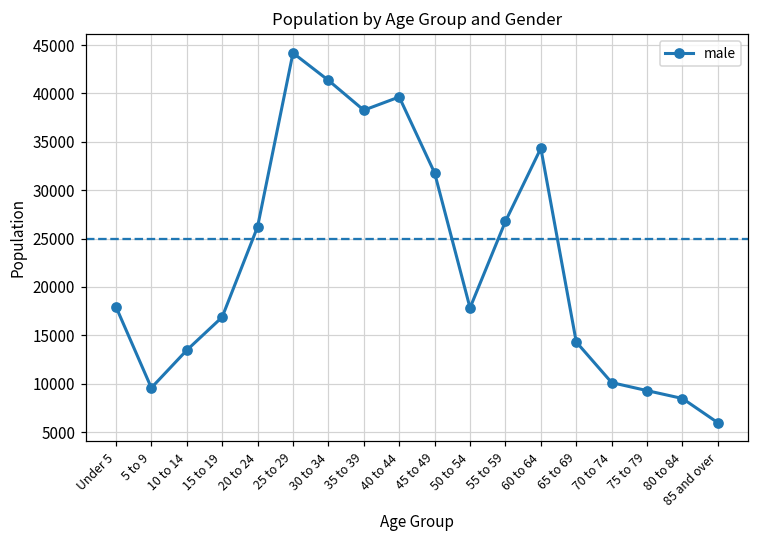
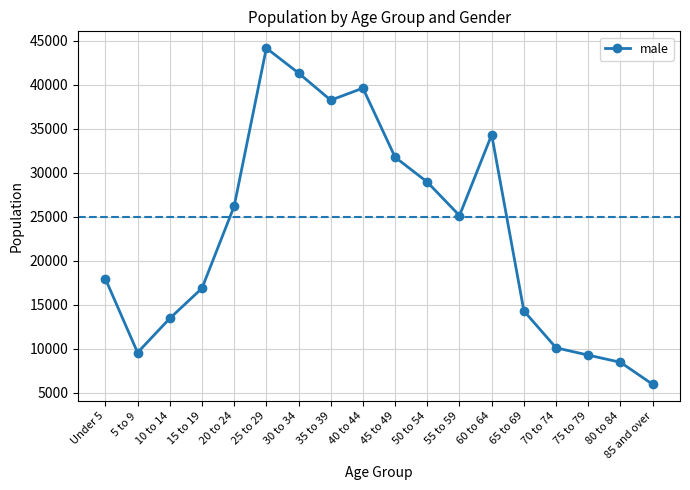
50 to 54: 18000 -> 29000
55 to 59: 27000 -> 25000
